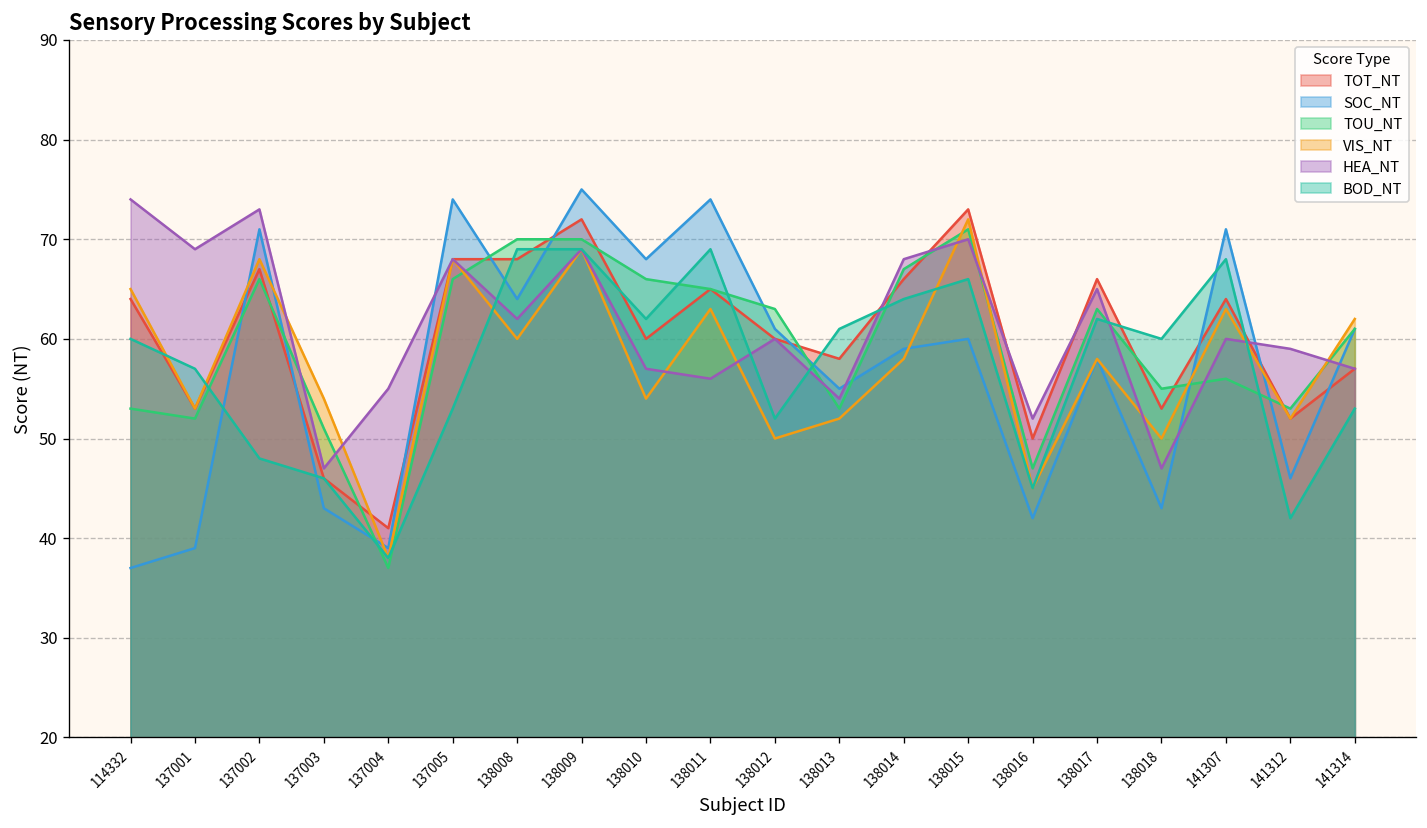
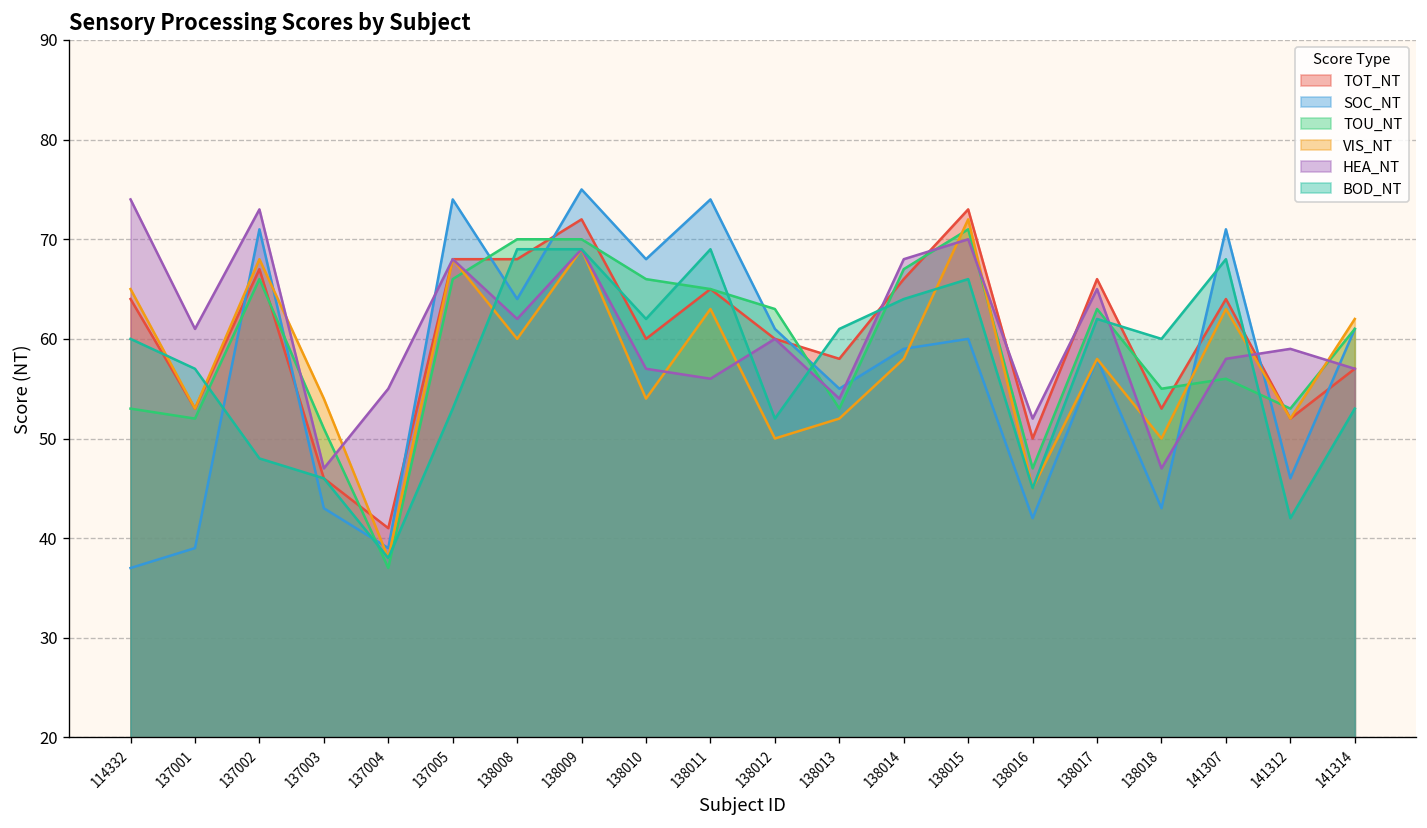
HEA_NT, 137001: 69 -> 61
HEA_NT, 141307: 60 -> 58
